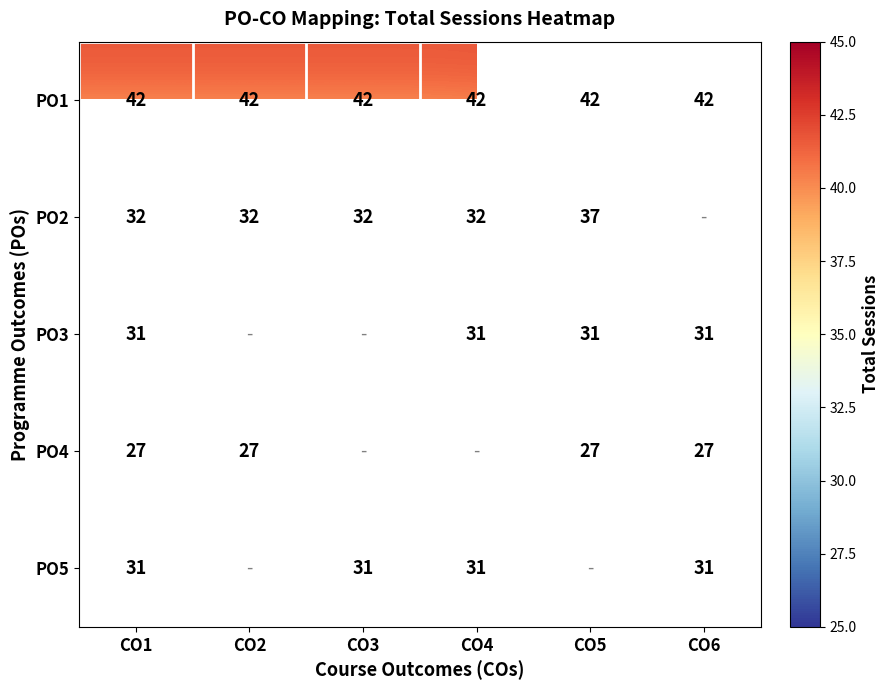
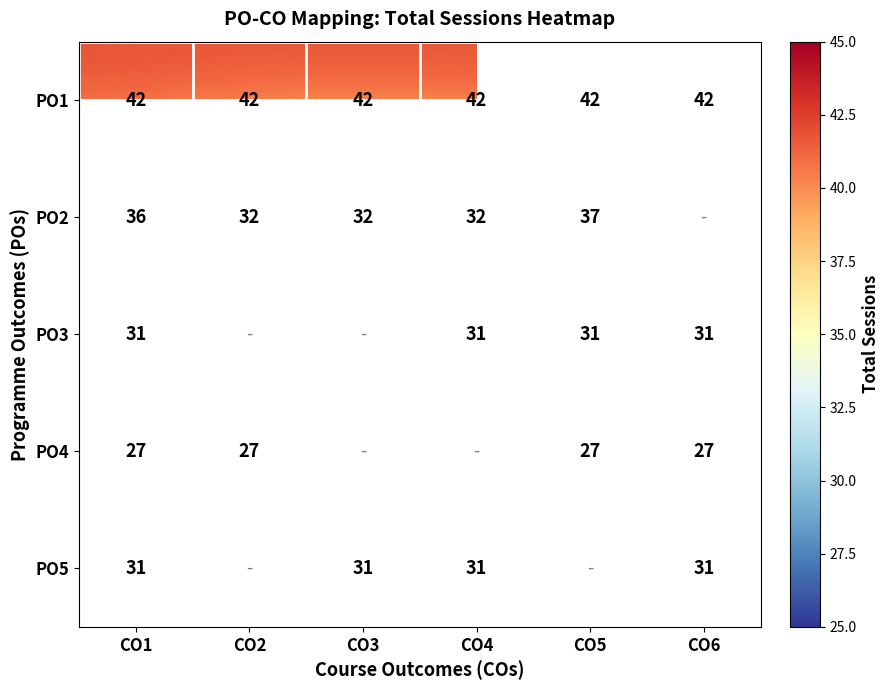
PO2, CO1: 32 -> 36
